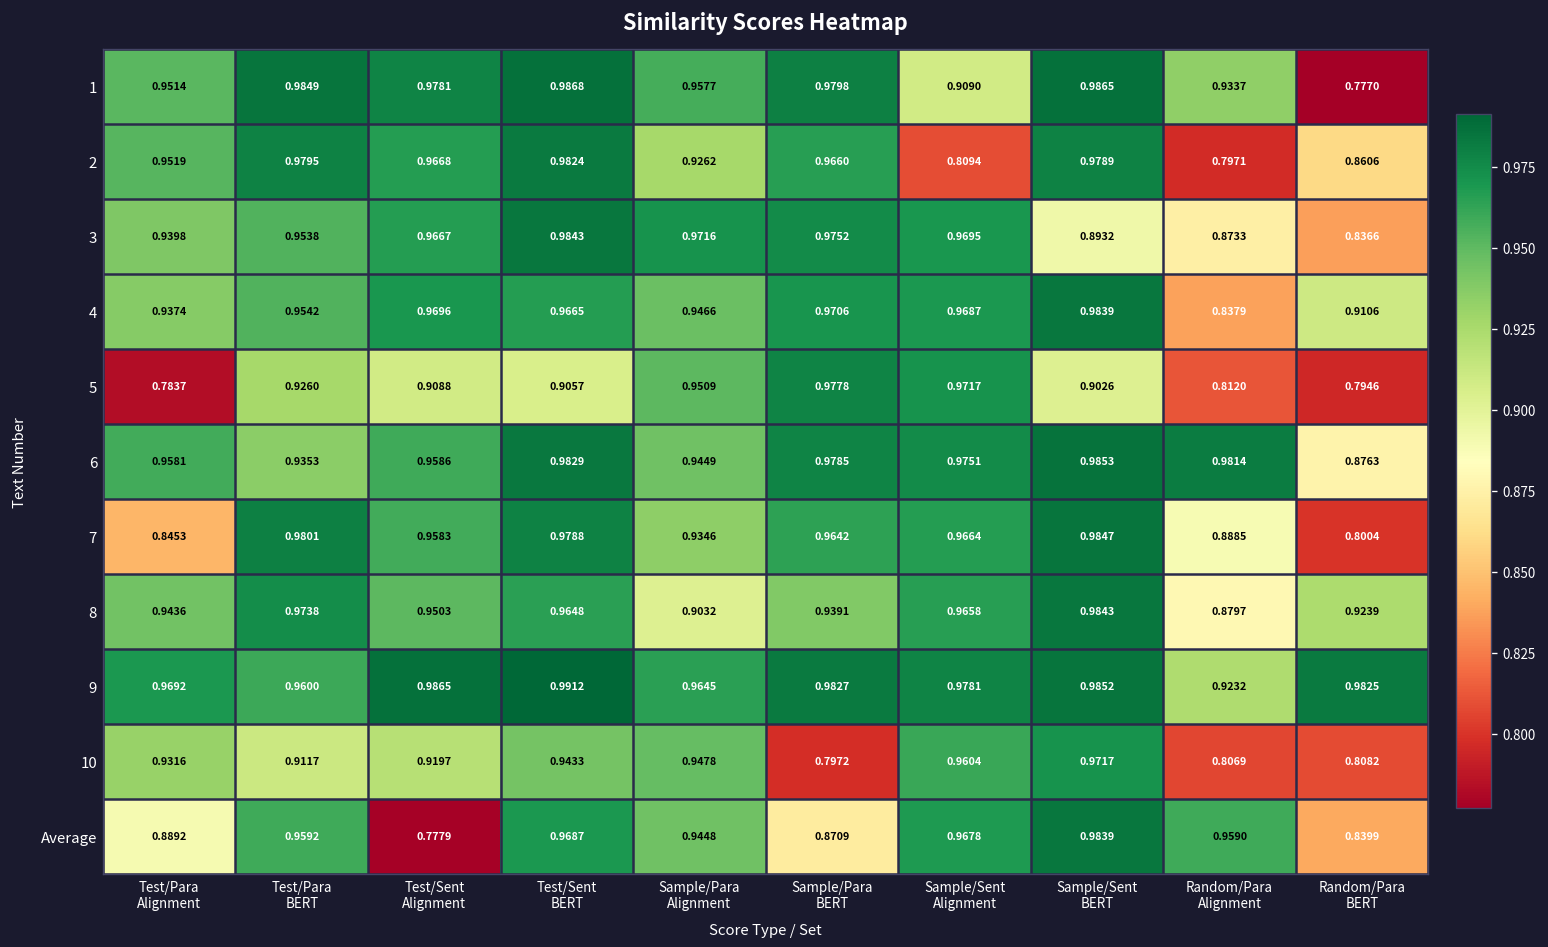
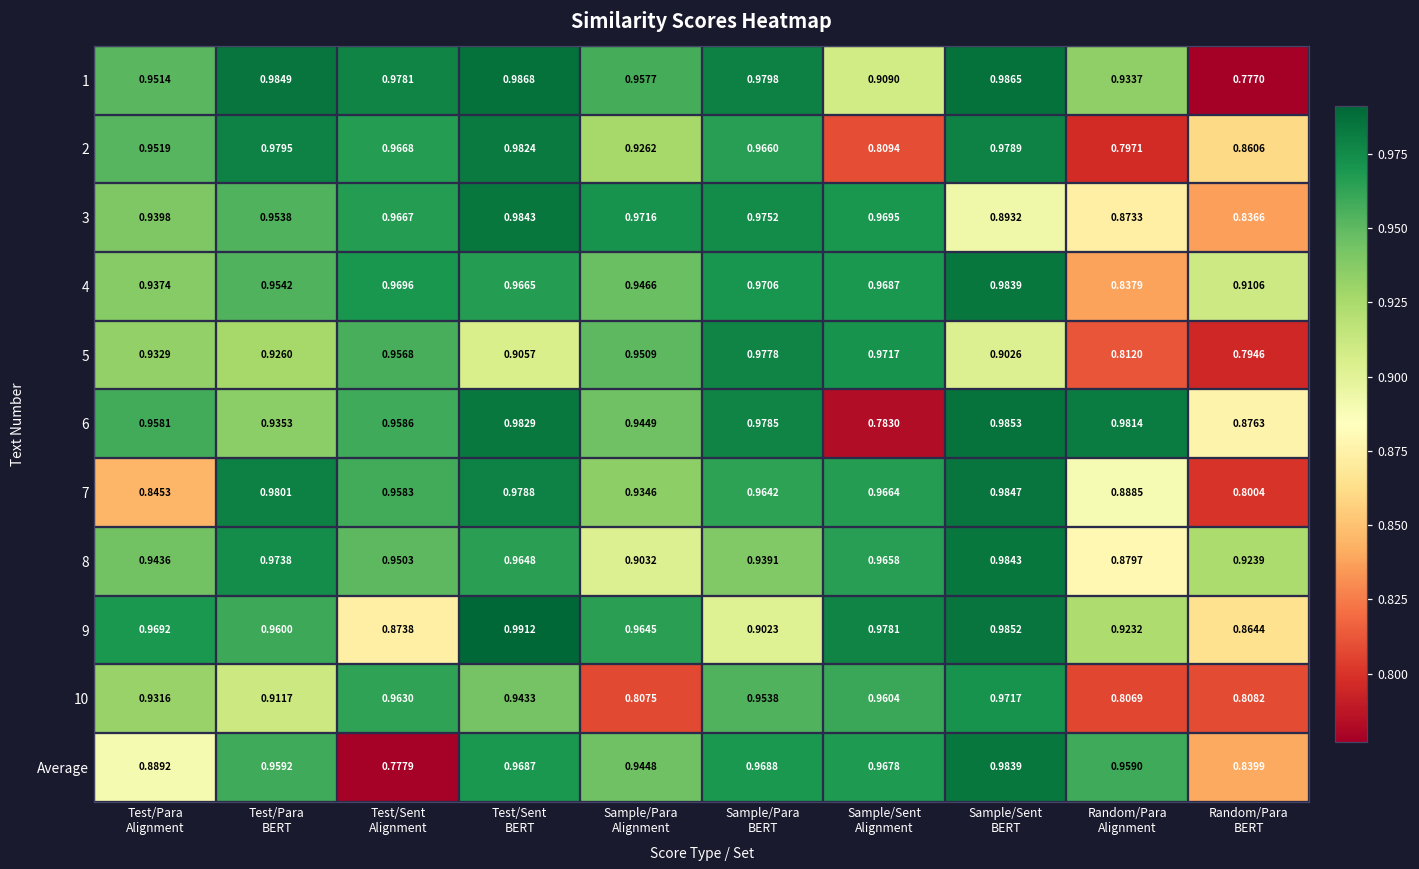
5, Test/Para Alignment: 0.7837 -> 0.9329
5, Test/Sent Alignment: 0.9088 -> 0.9568
6, Sample/Sent Alignment: 0.9751 -> 0.7830
9, Test/Sent Alignment: 0.9865 -> 0.8738
9, Sample/Para BERT: 0.9827 -> 0.9023
9, Random/Para BERT: 0.9825 -> 0.8644
10, Test/Sent Alignment: 0.9197 -> 0.9630
10, Sample/Para Alignment: 0.9478 -> 0.8075
10, Sample/Para BERT: 0.7972 -> 0.9538
Average, Sample/Para BERT: 0.8709 -> 0.9688
